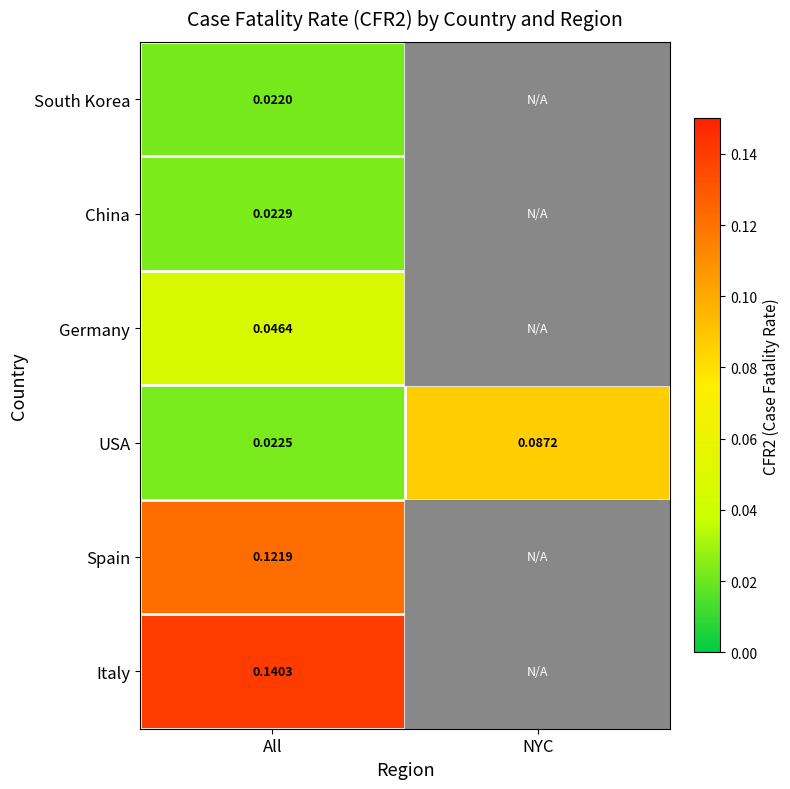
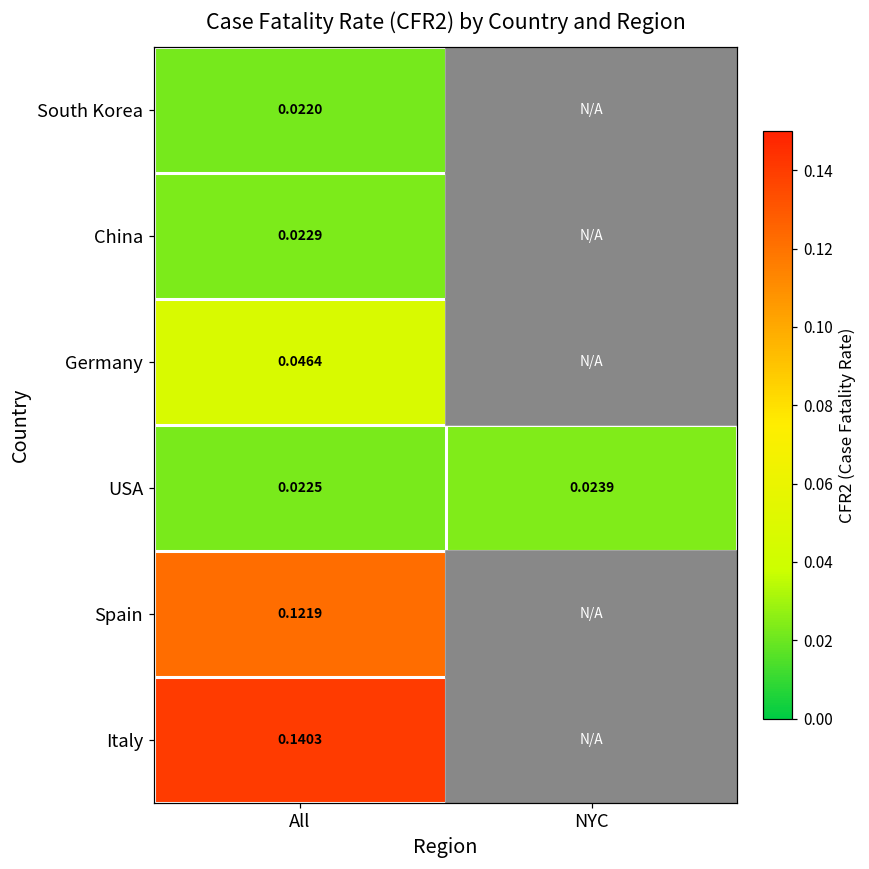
USA, NYC: 0.0872 -> 0.0239
